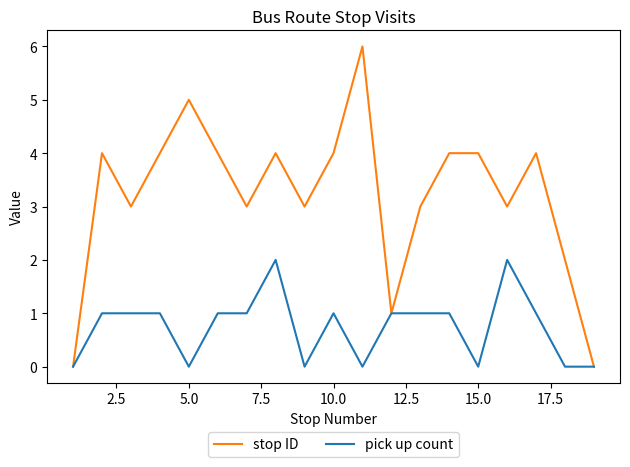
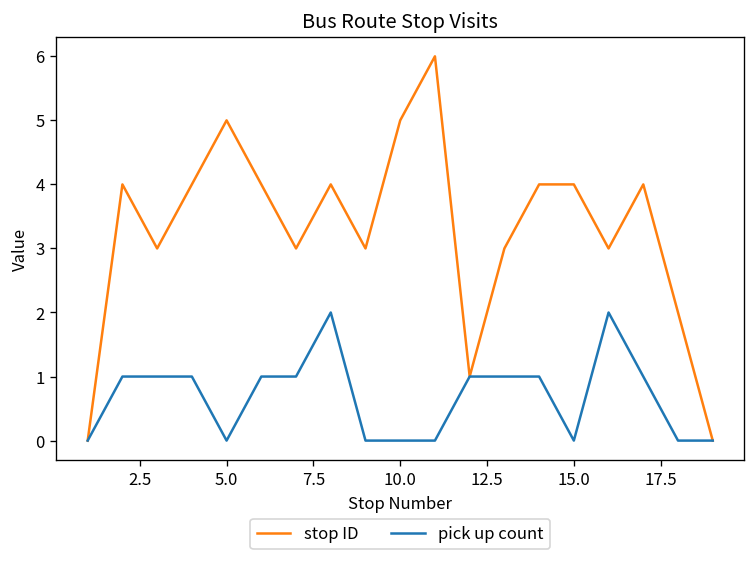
stop ID, 10.0: 4 -> 5
pick up count, 10.0: 1 -> 0
